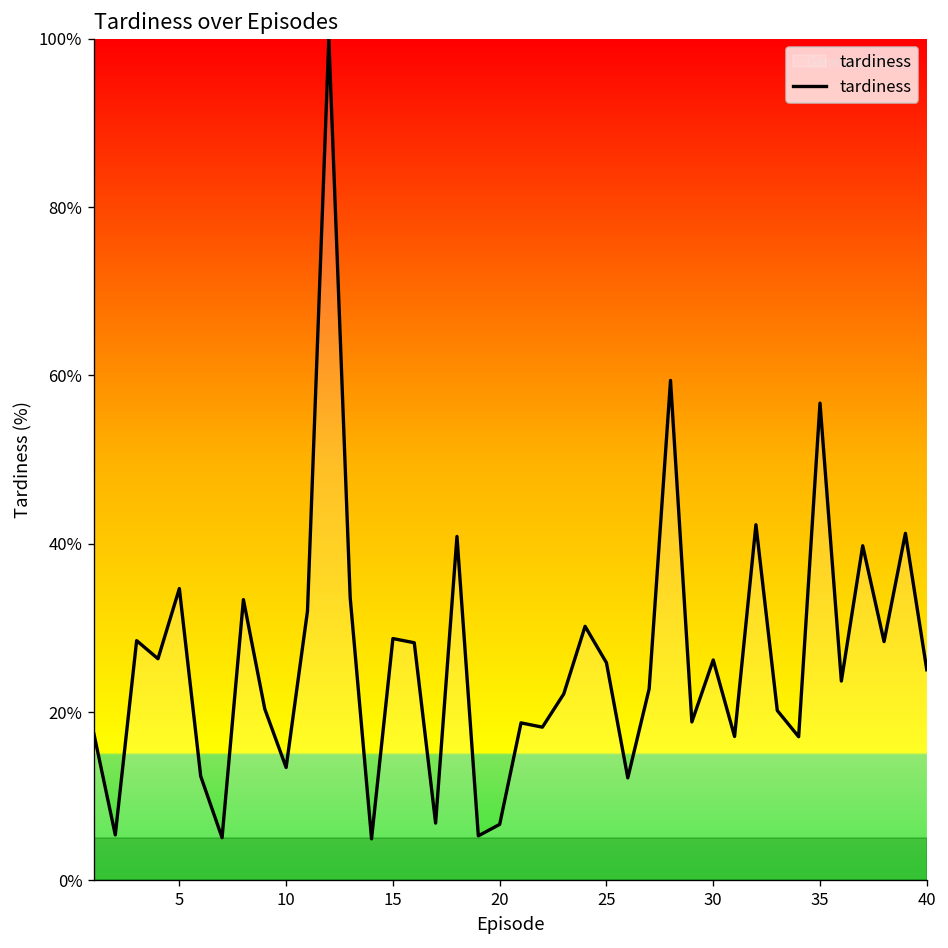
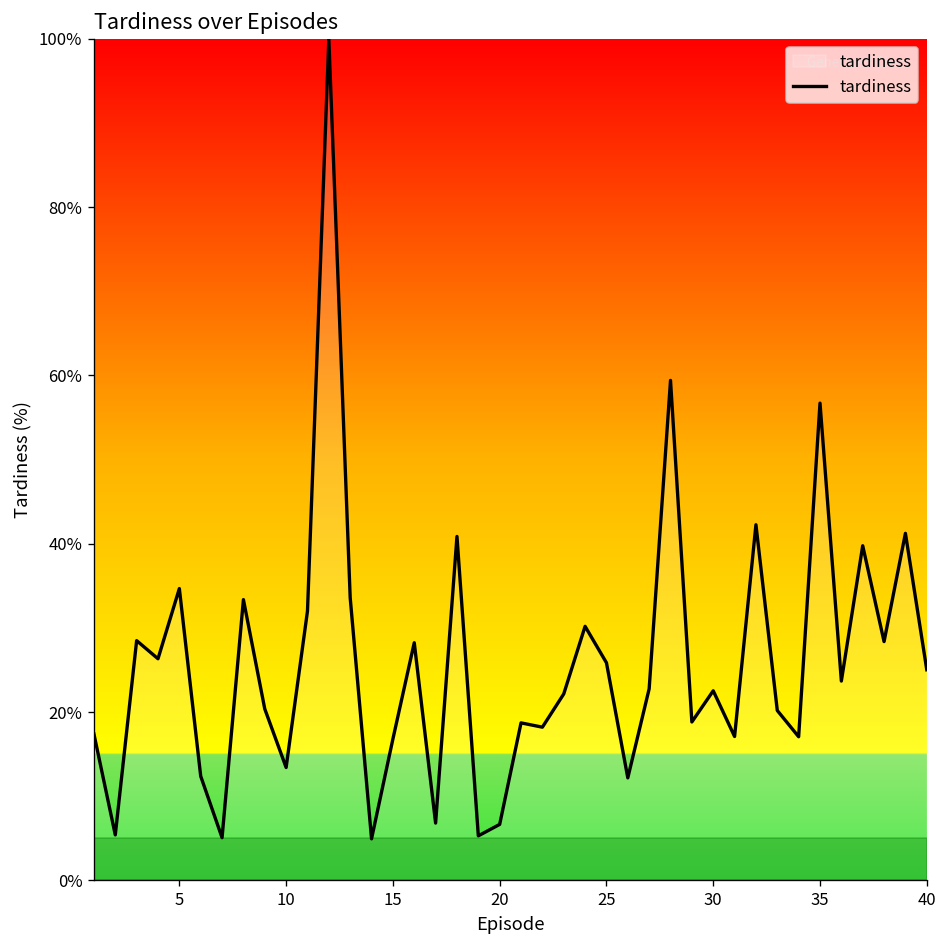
15: 29% -> 17%
30: 26% -> 23%
